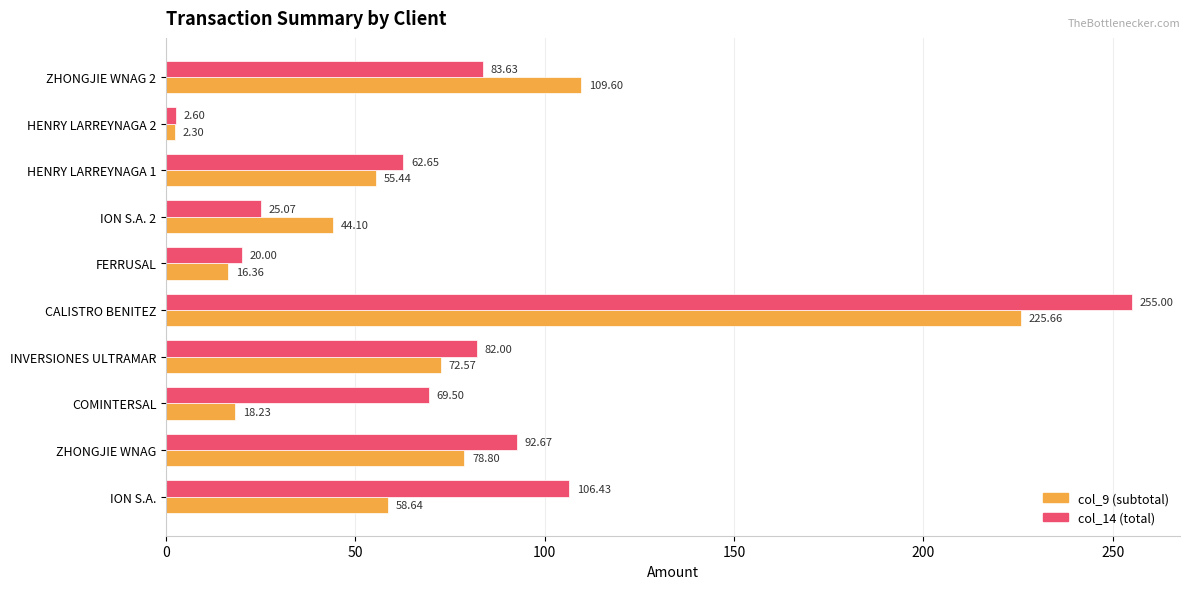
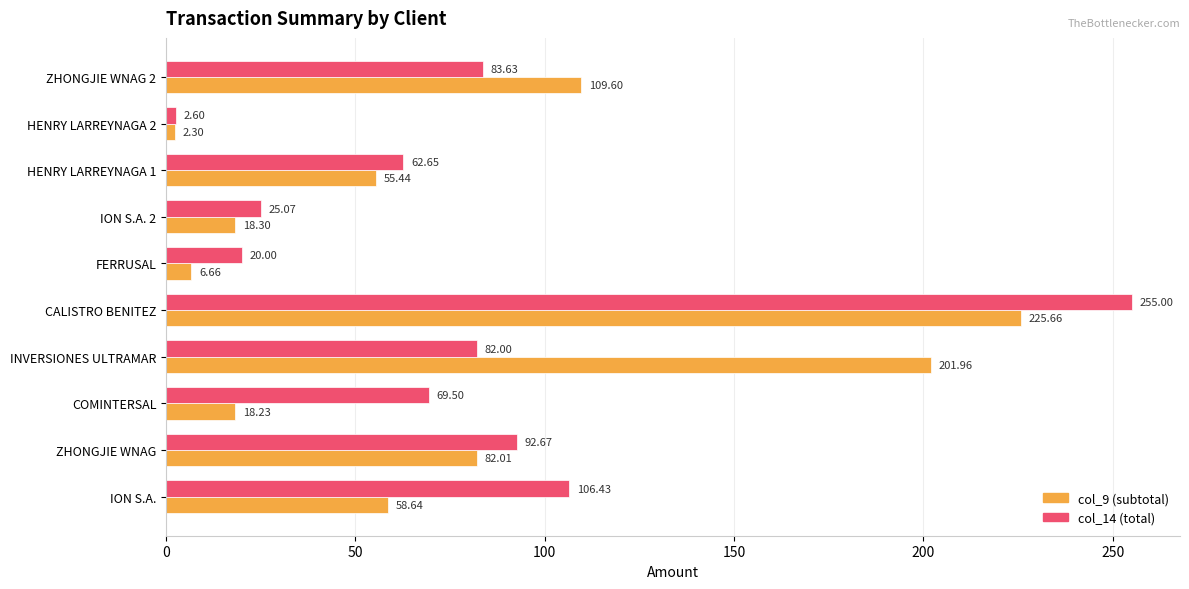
col_9 (subtotal), ION S.A. 2: 44.10 -> 18.30
col_9 (subtotal), FERRUSAL: 16.36 -> 6.66
col_9 (subtotal), INVERSIONES ULTRAMAR: 72.57 -> 201.96
col_9 (subtotal), ZHONGJIE WNAG: 78.80 -> 82.01
